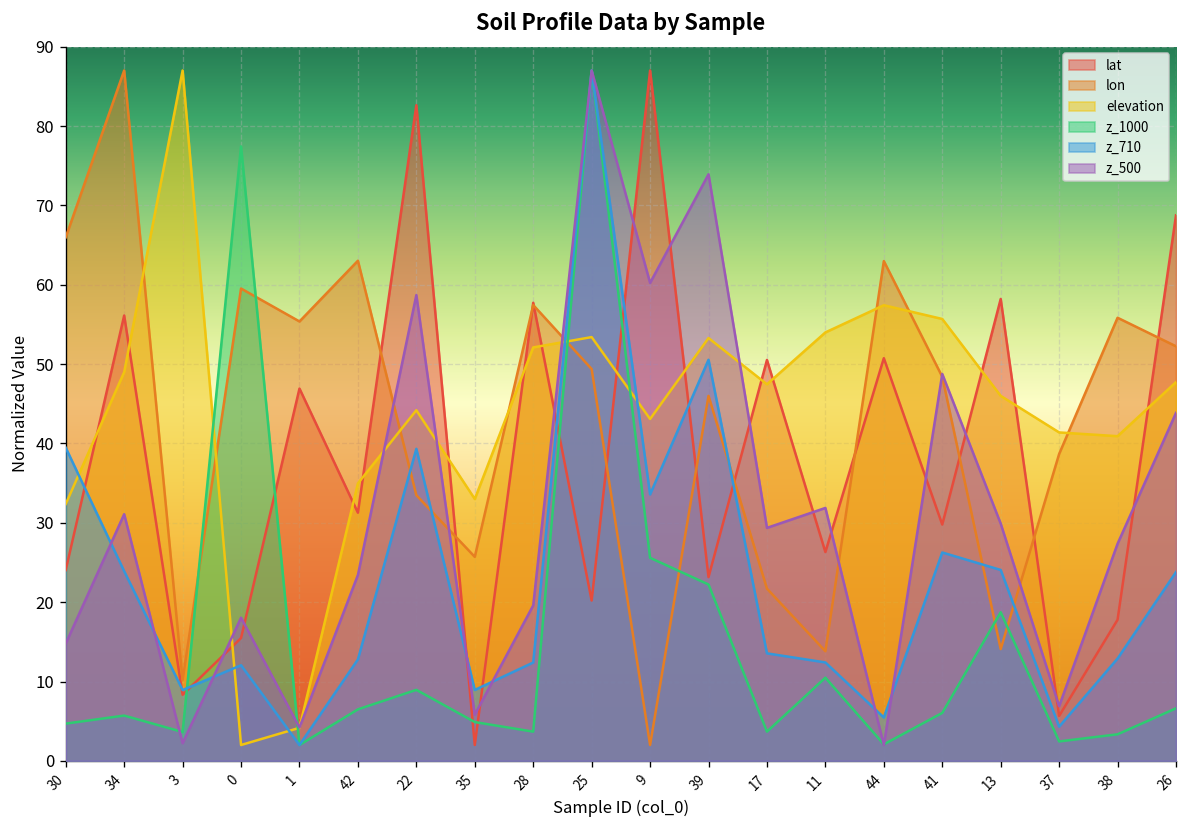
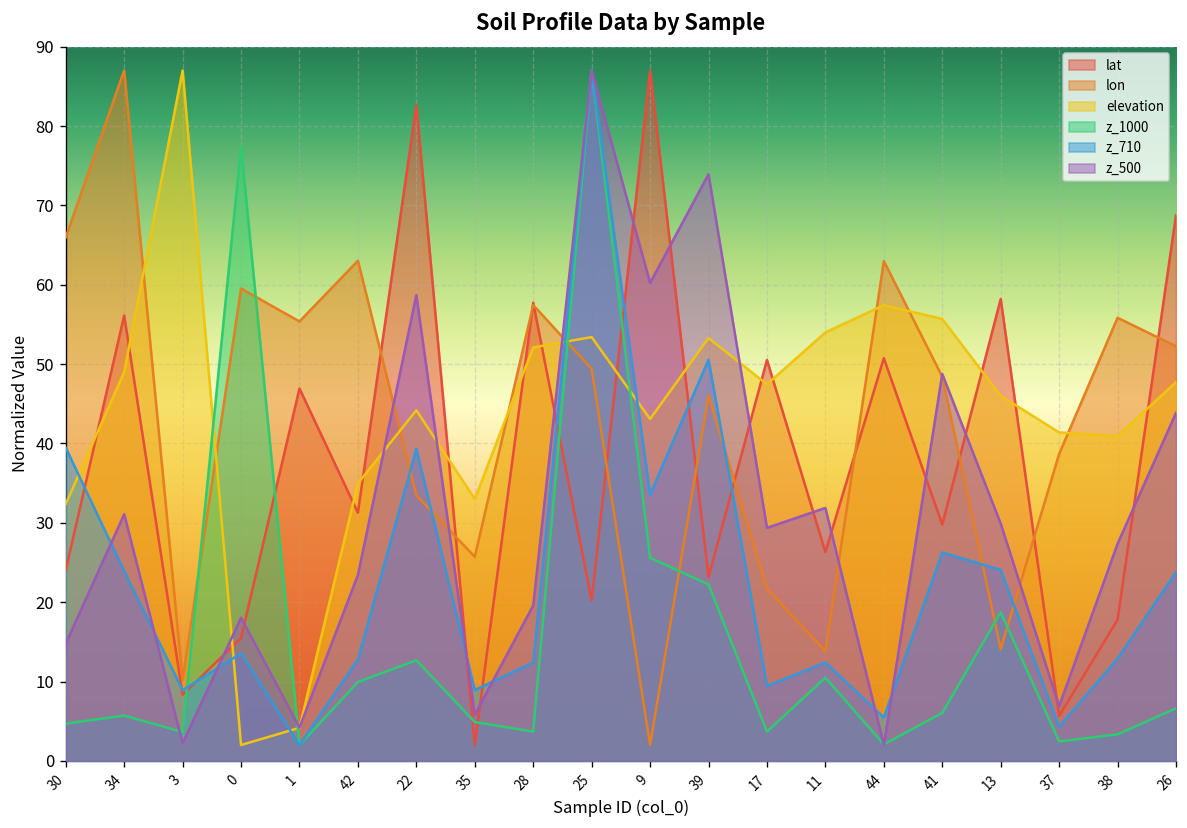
z_710, 0: 12 -> 14
z_1000, 42: 6 -> 10
z_1000, 22: 9 -> 13
z_710, 17: 14 -> 9
